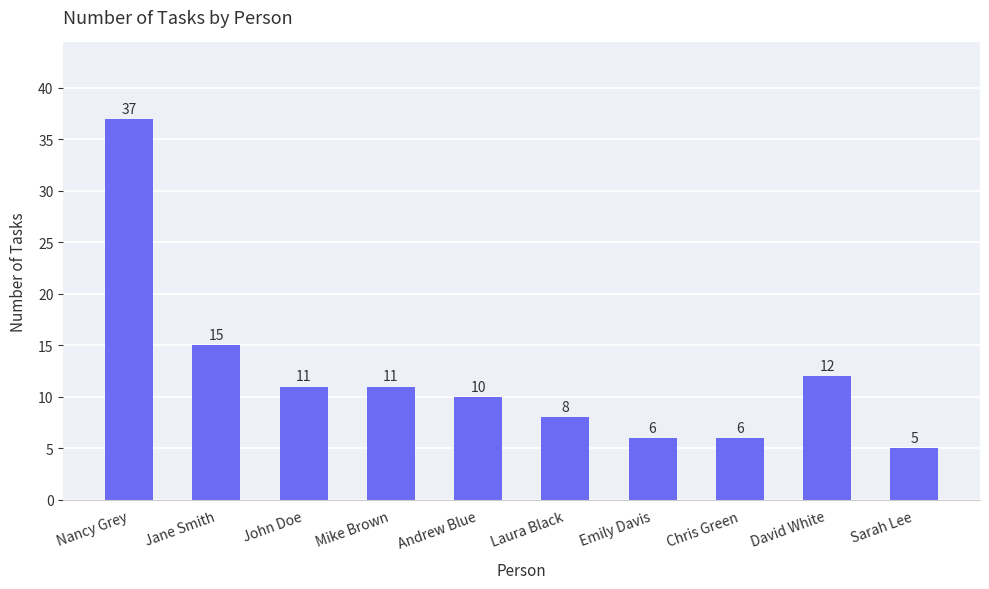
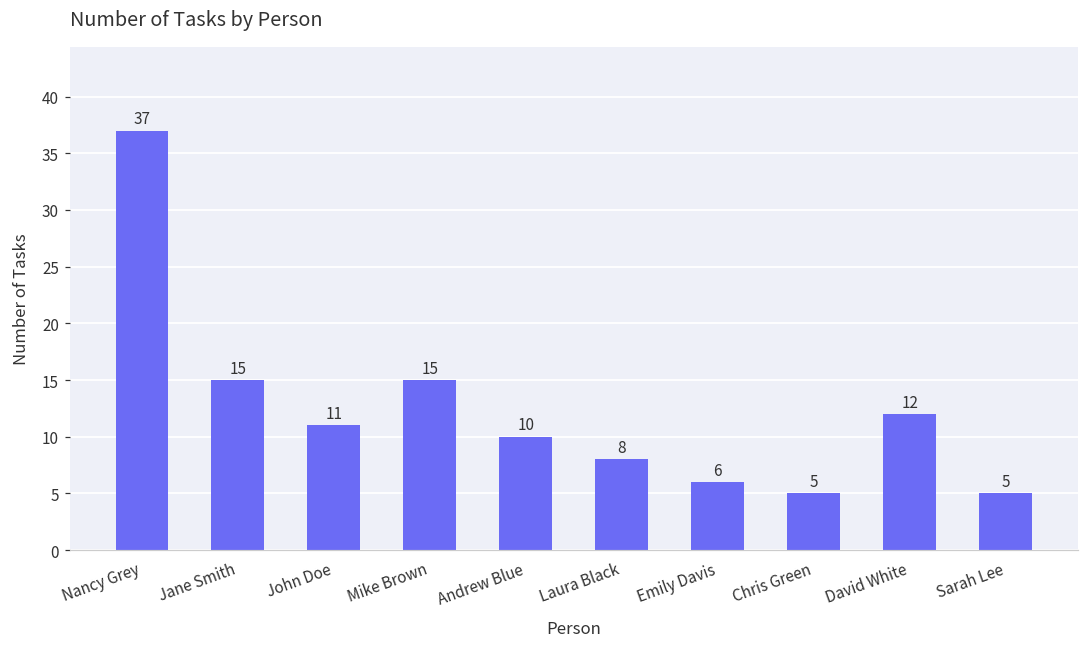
Mike Brown: 11 -> 15
Chris Green: 6 -> 5
